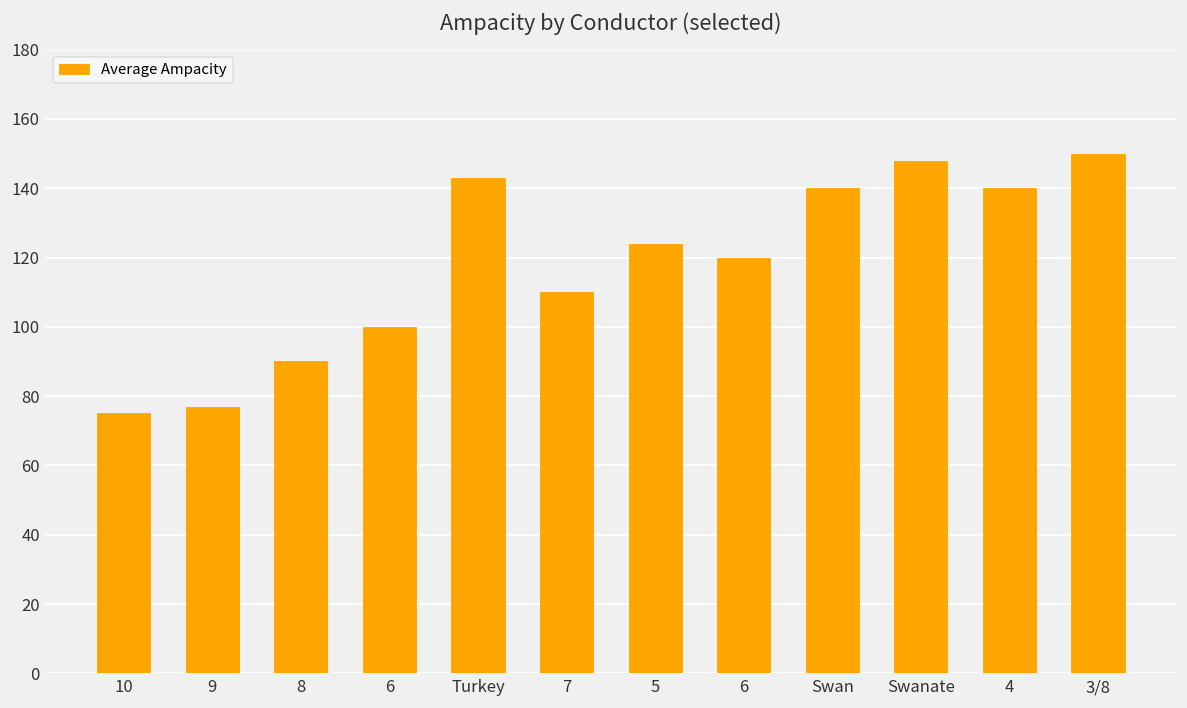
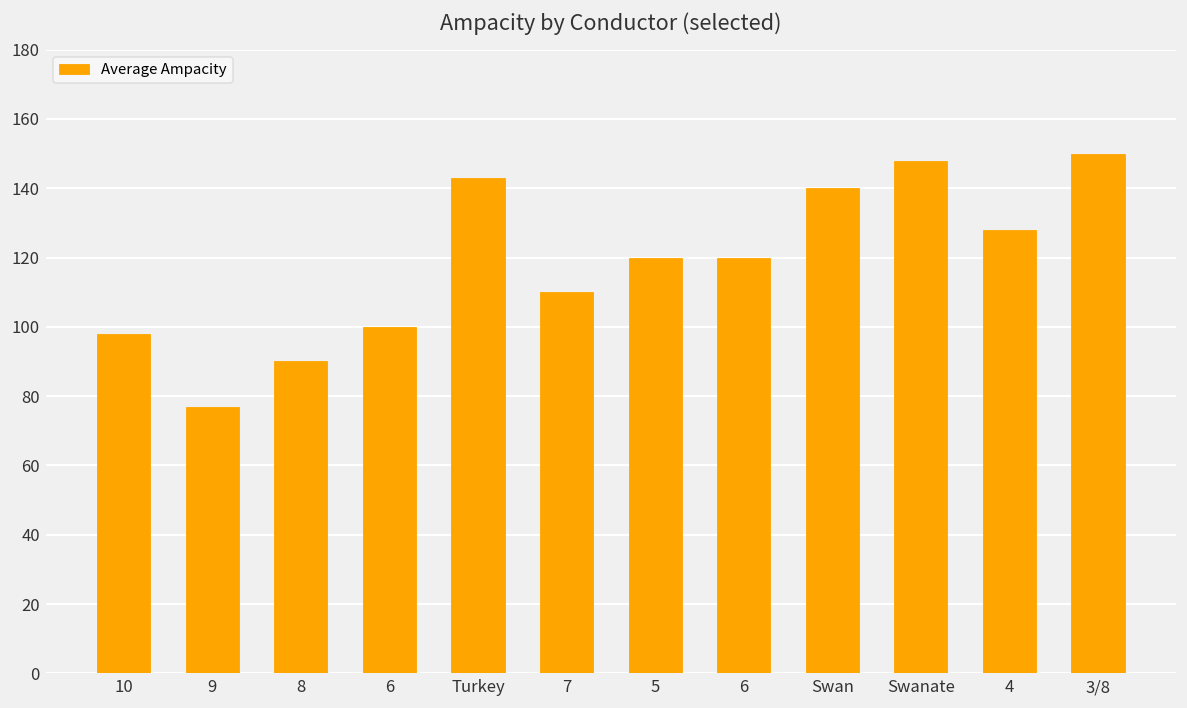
10: 75 -> 98
5: 124 -> 120
4: 140 -> 128
